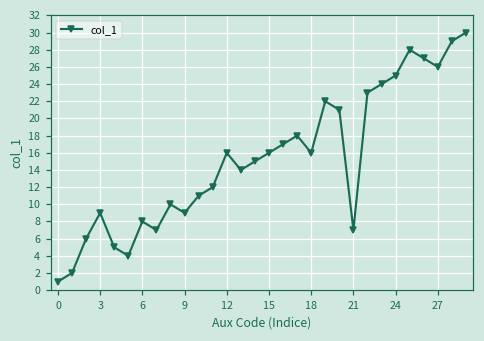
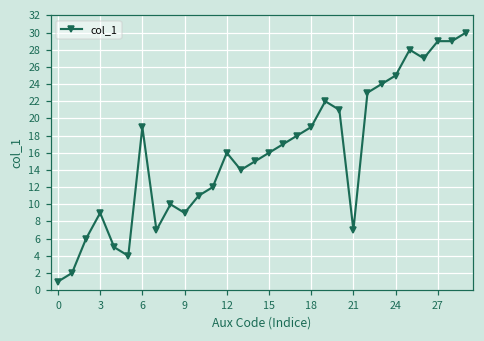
6: 8 -> 19
18: 16 -> 19
27: 26 -> 29
